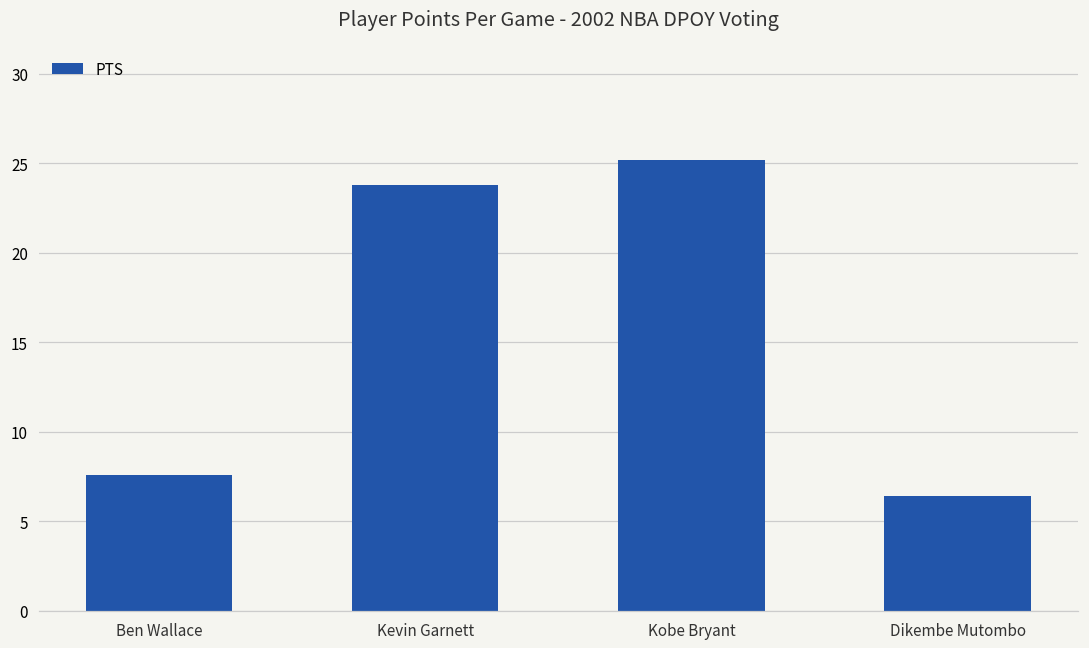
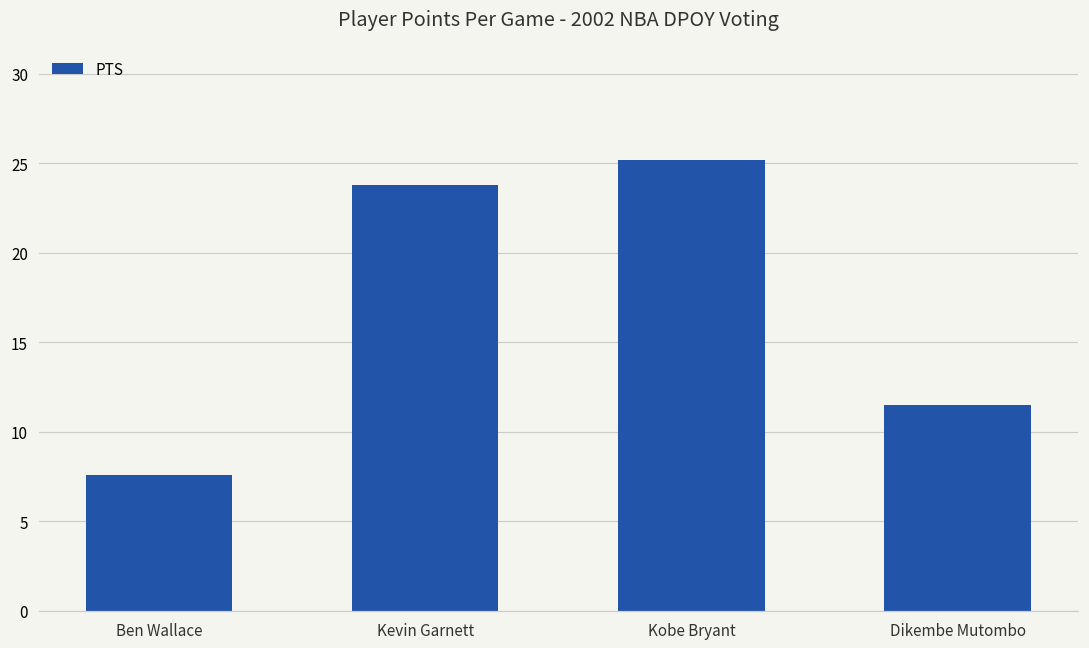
Dikembe Mutombo: 6.4 -> 11.5
